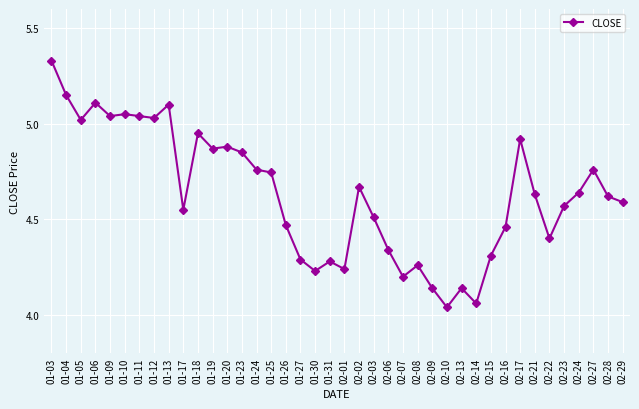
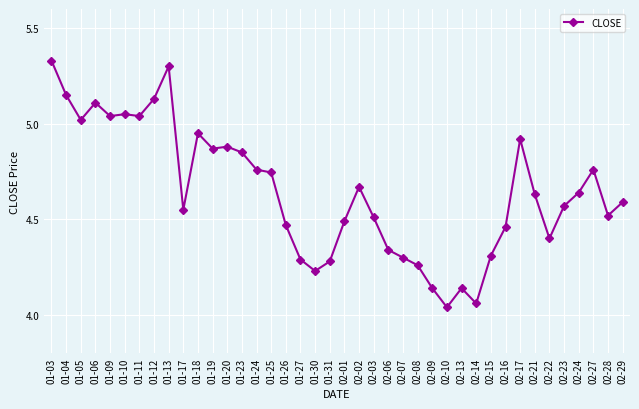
01-12: 5.03 -> 5.13
01-13: 5.1 -> 5.3
02-01: 4.24 -> 4.49
02-07: 4.2 -> 4.3
02-28: 4.62 -> 4.52
